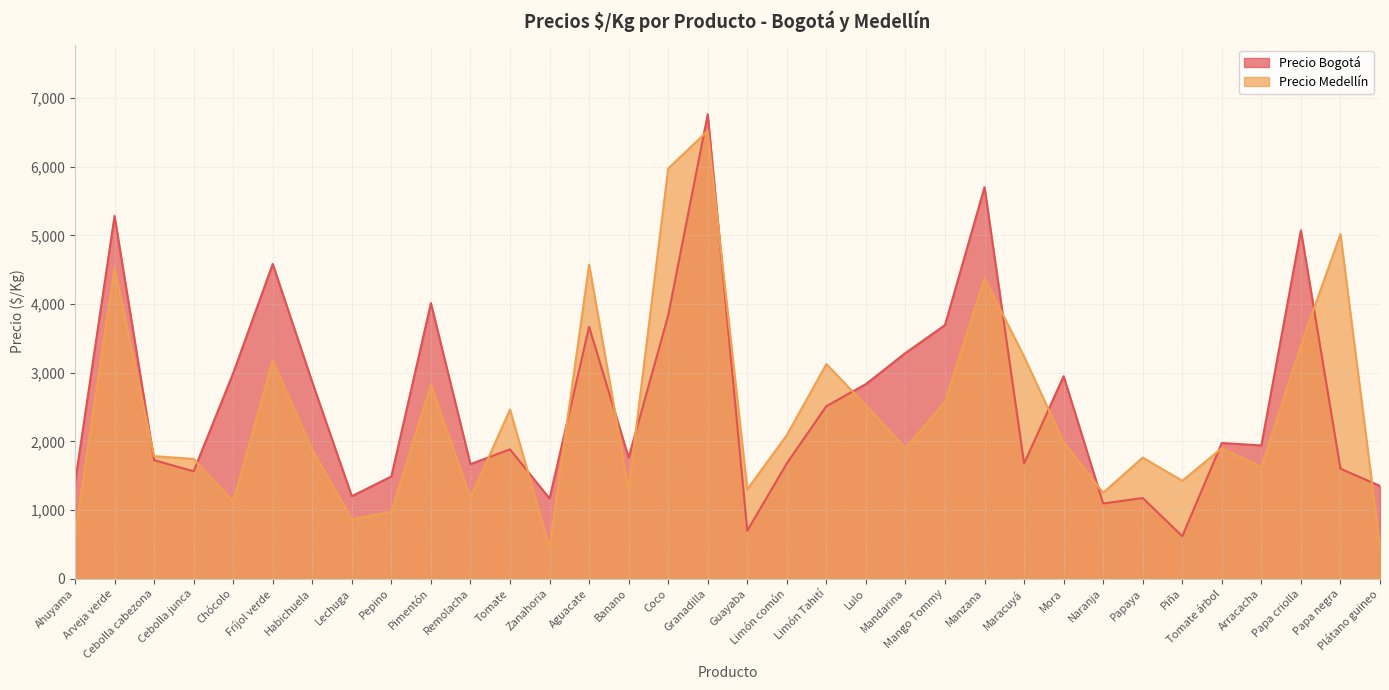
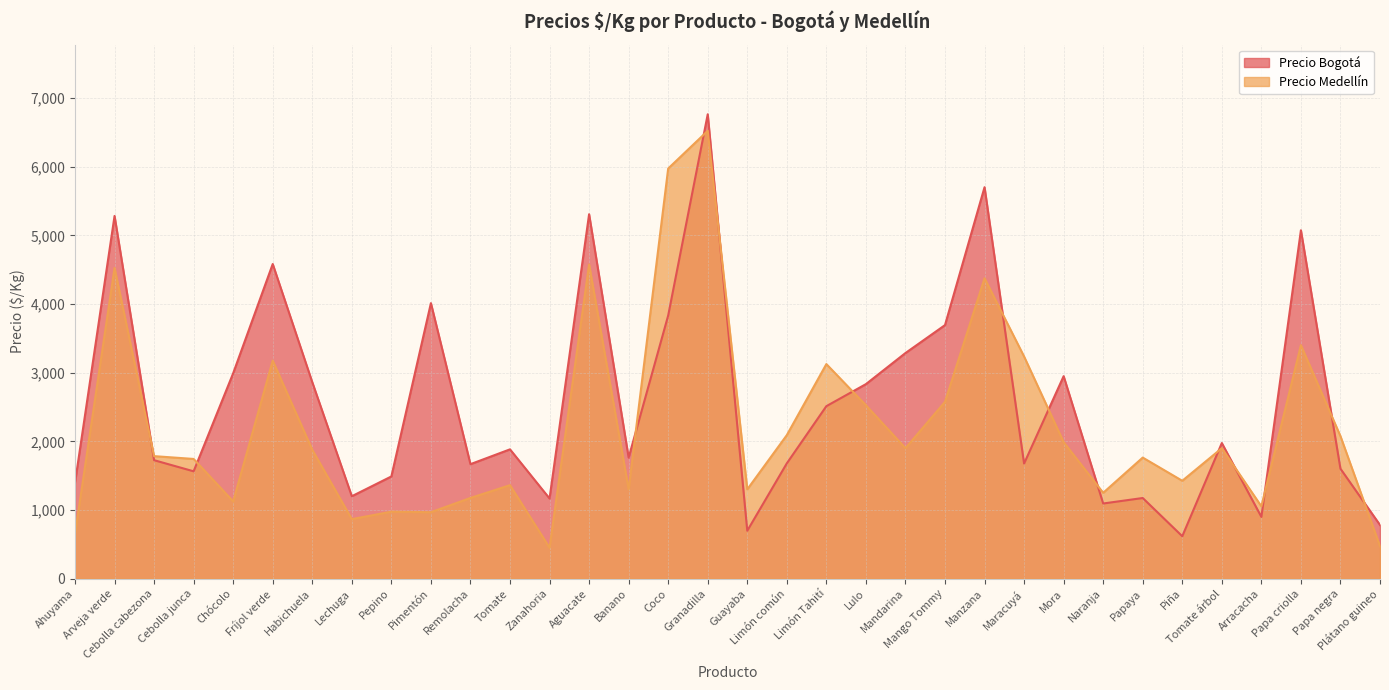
Precio Medellín, Pimentón: 2,800 -> 1,000
Precio Medellín, Tomate: 2,500 -> 1,400
Precio Bogotá, Aguacate: 3,700 -> 5,300
Precio Bogotá, Arracacha: 1,900 -> 900
Precio Medellín, Arracacha: 1,600 -> 1,100
Precio Medellín, Papa negra: 5,000 -> 2,100
Precio Bogotá, Plátano guineo: 1,400 -> 800
